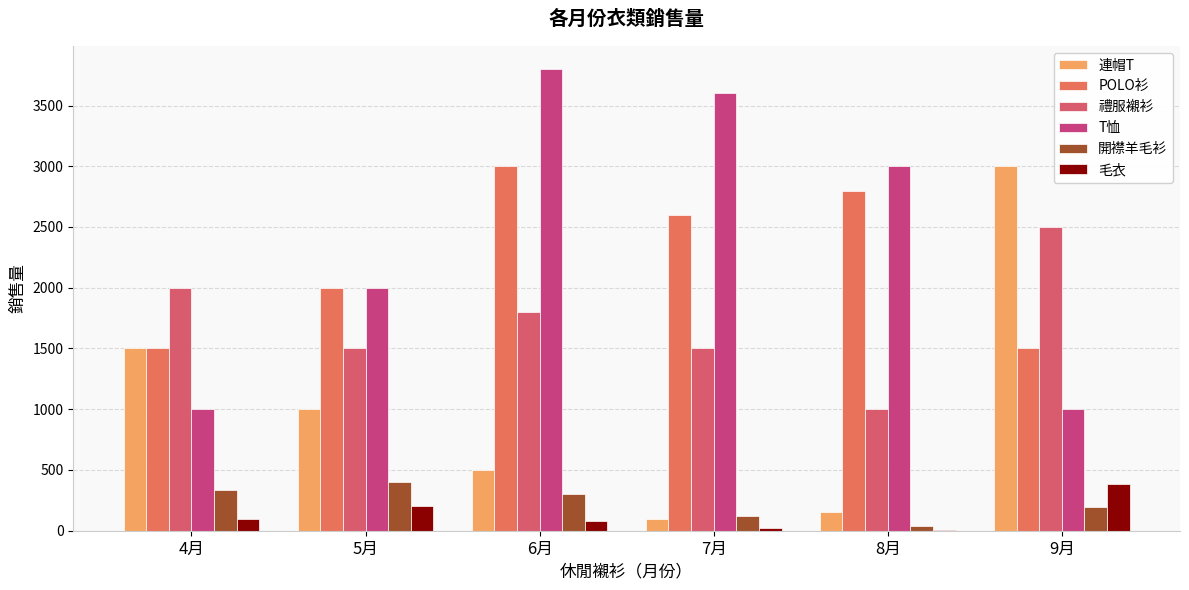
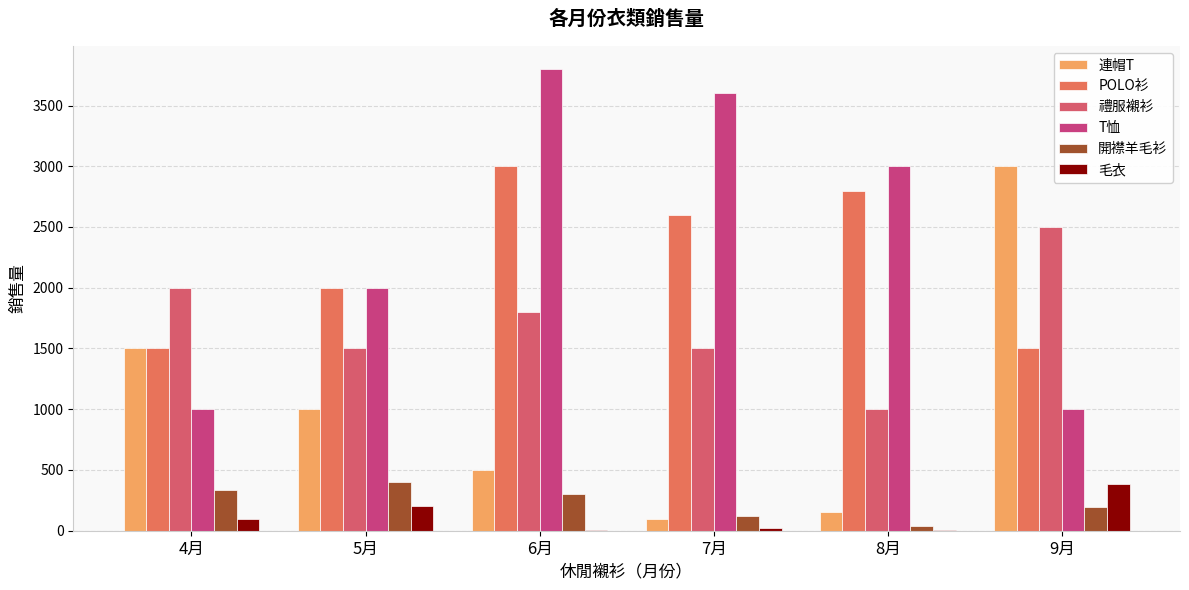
毛衣, 6月: 80 -> 10
